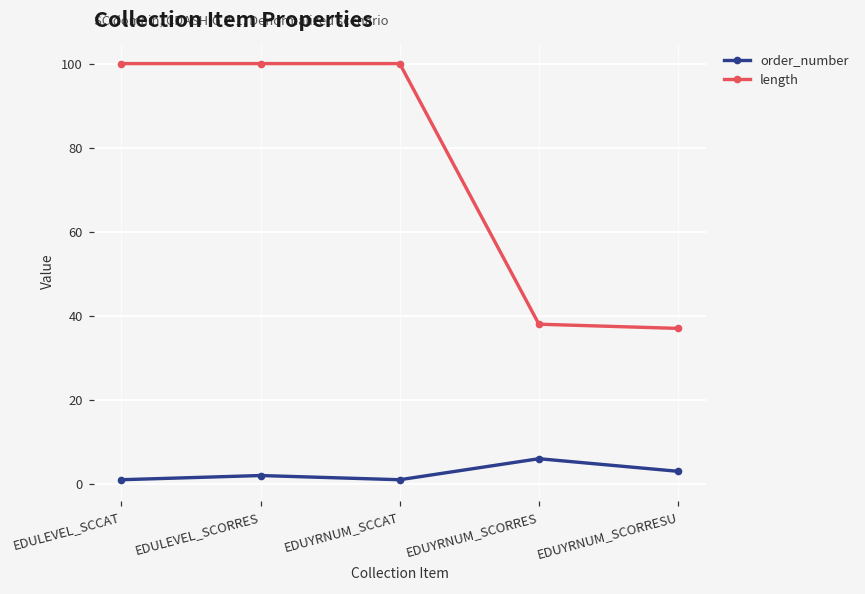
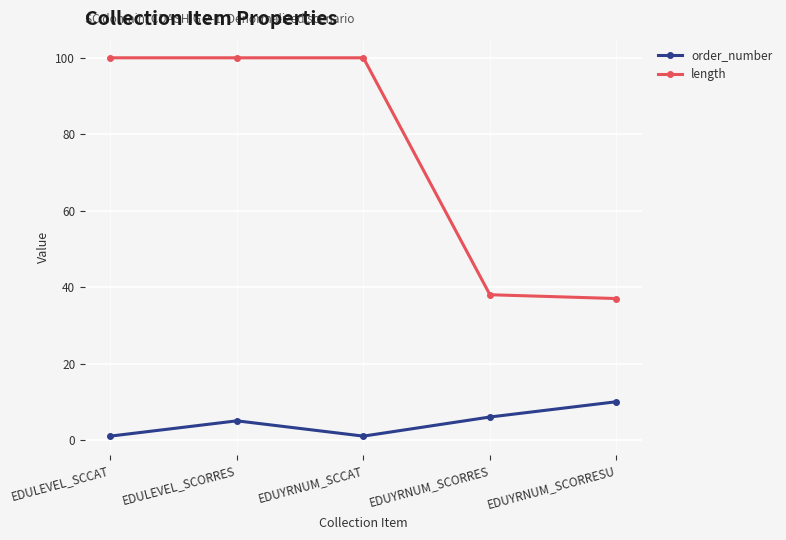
order_number, EDULEVEL_SCORRES: 2 -> 5
order_number, EDUYRNUM_SCORRESU: 3 -> 10
